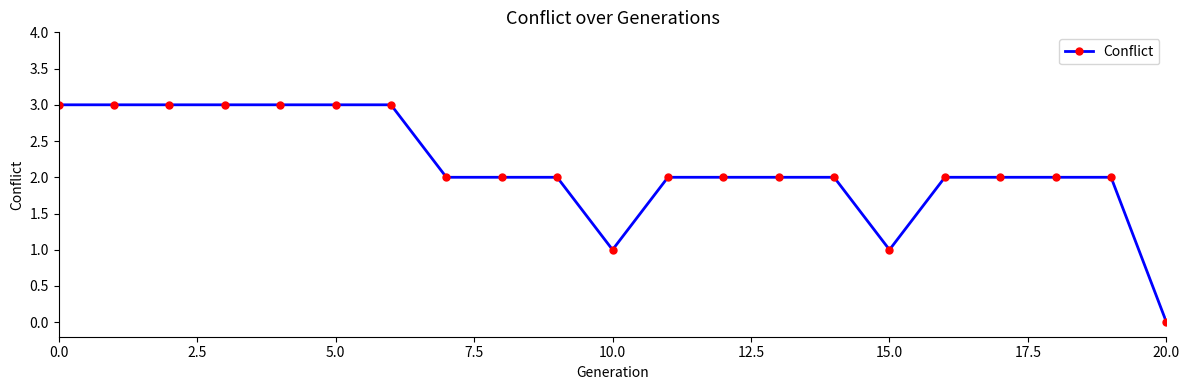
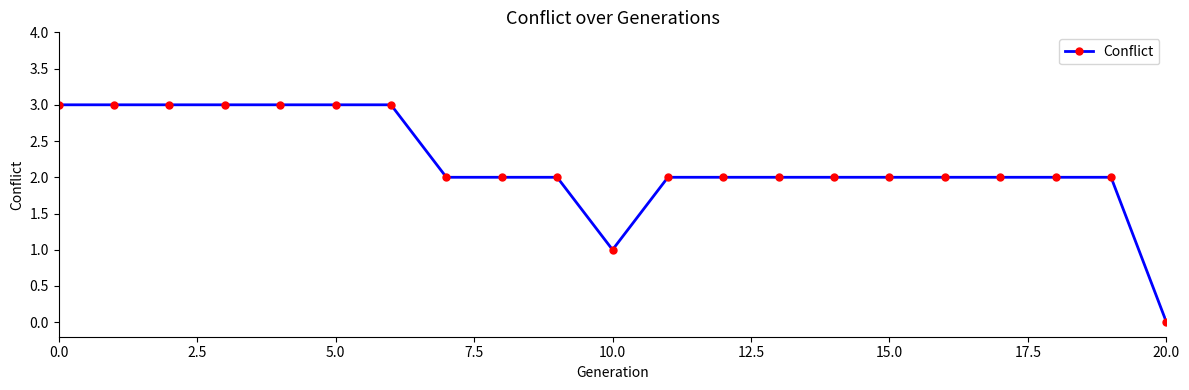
15.0: 1 -> 2
